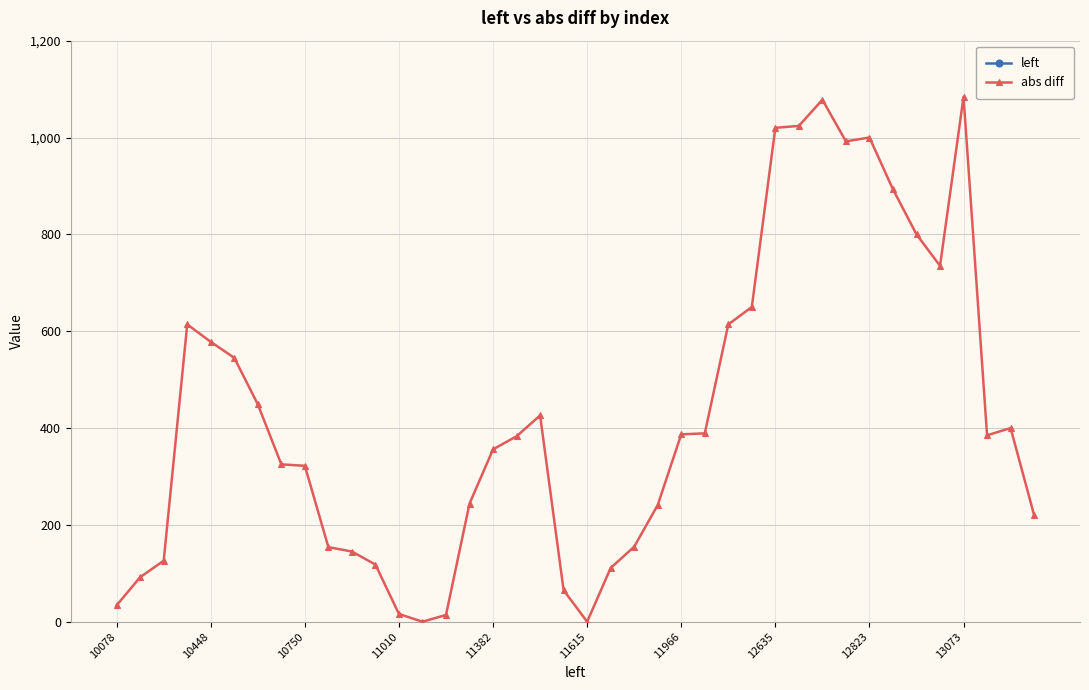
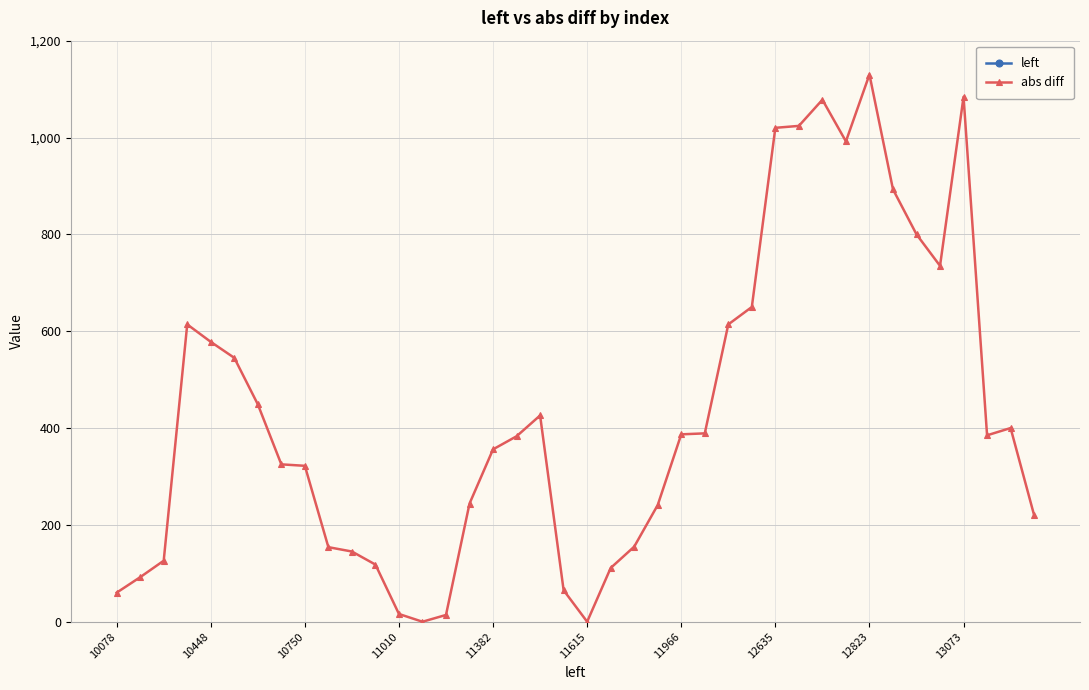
abs diff, 10078: 30 -> 60
abs diff, 12823: 1,000 -> 1,130
